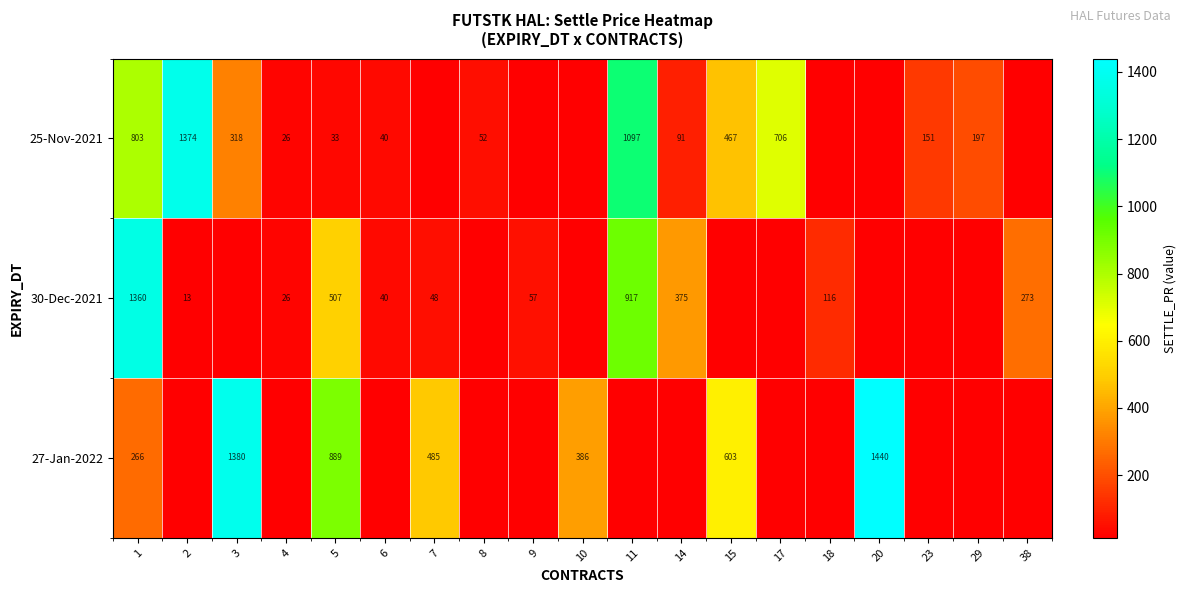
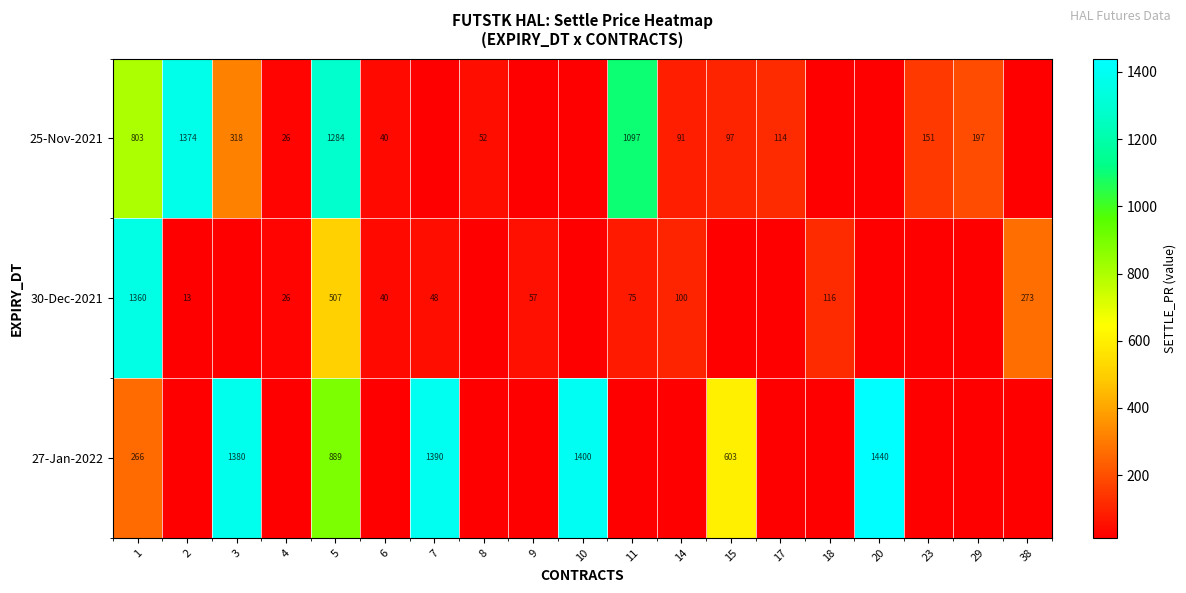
25-Nov-2021, 5: 33 -> 1284
25-Nov-2021, 15: 467 -> 97
25-Nov-2021, 17: 706 -> 114
30-Dec-2021, 11: 917 -> 75
30-Dec-2021, 14: 375 -> 100
27-Jan-2022, 7: 485 -> 1390
27-Jan-2022, 10: 386 -> 1400
